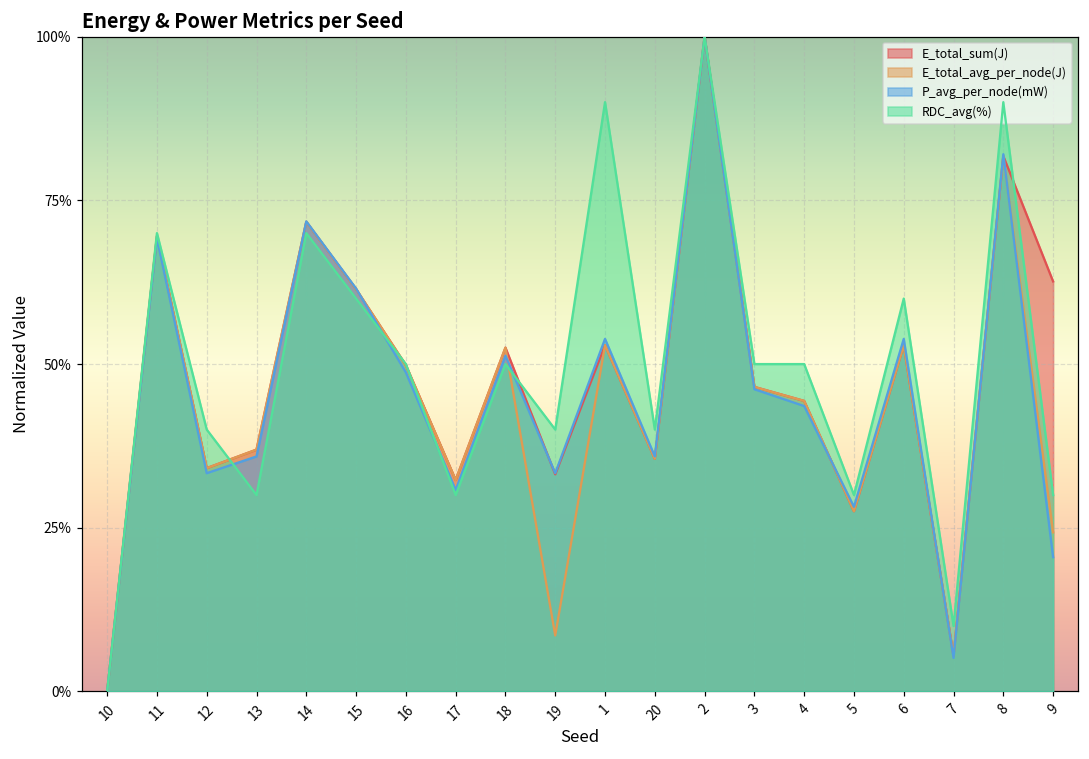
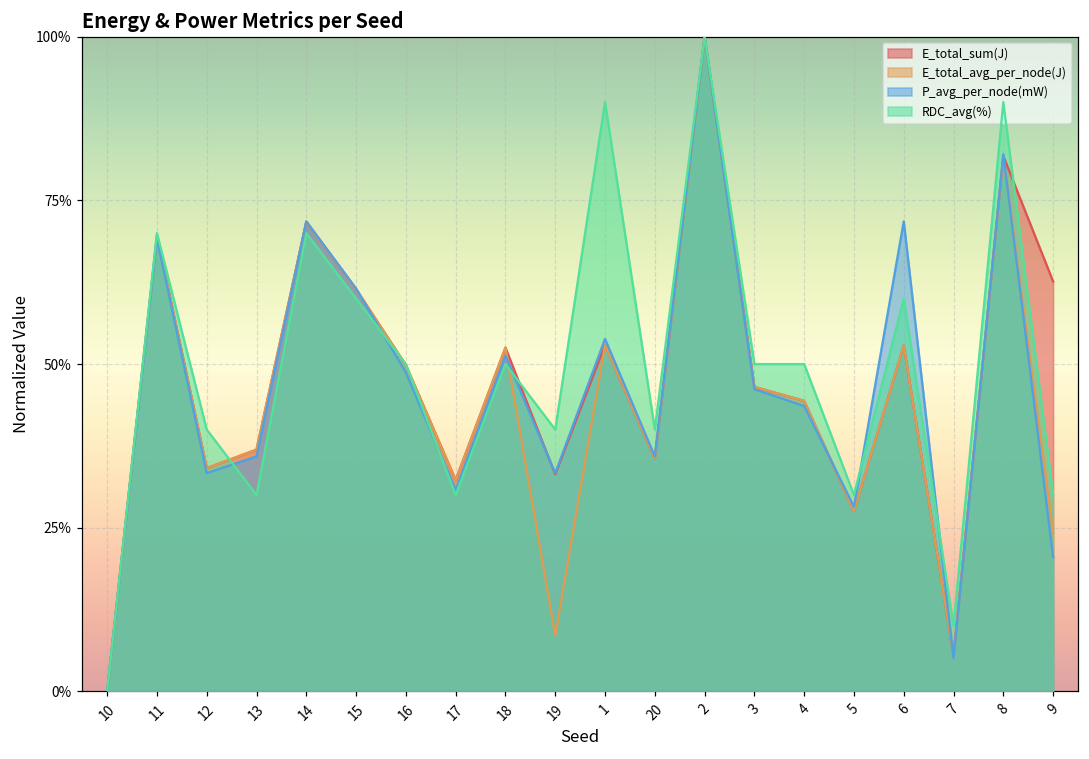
P_avg_per_node(mW), 6: 54% -> 72%
